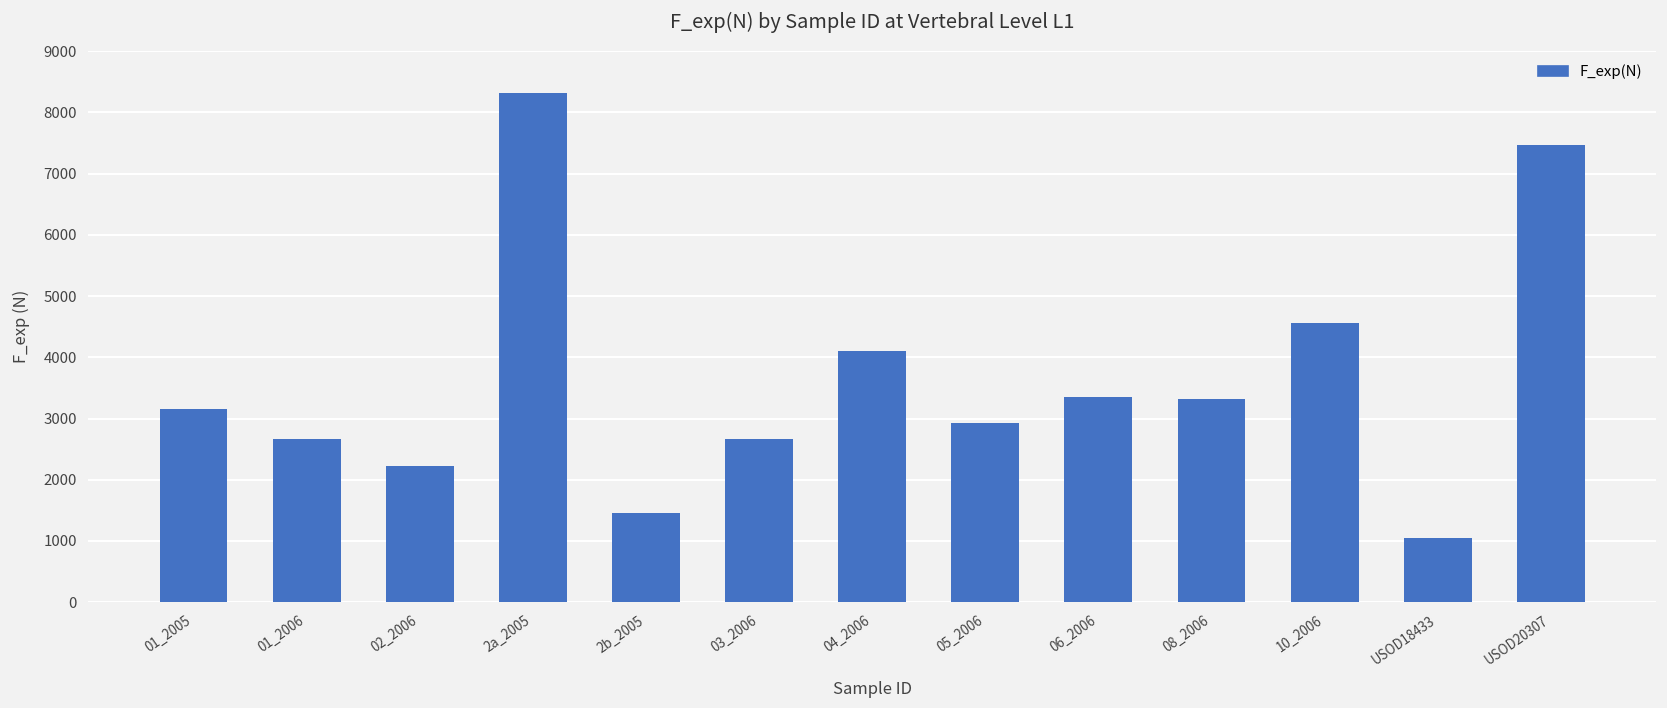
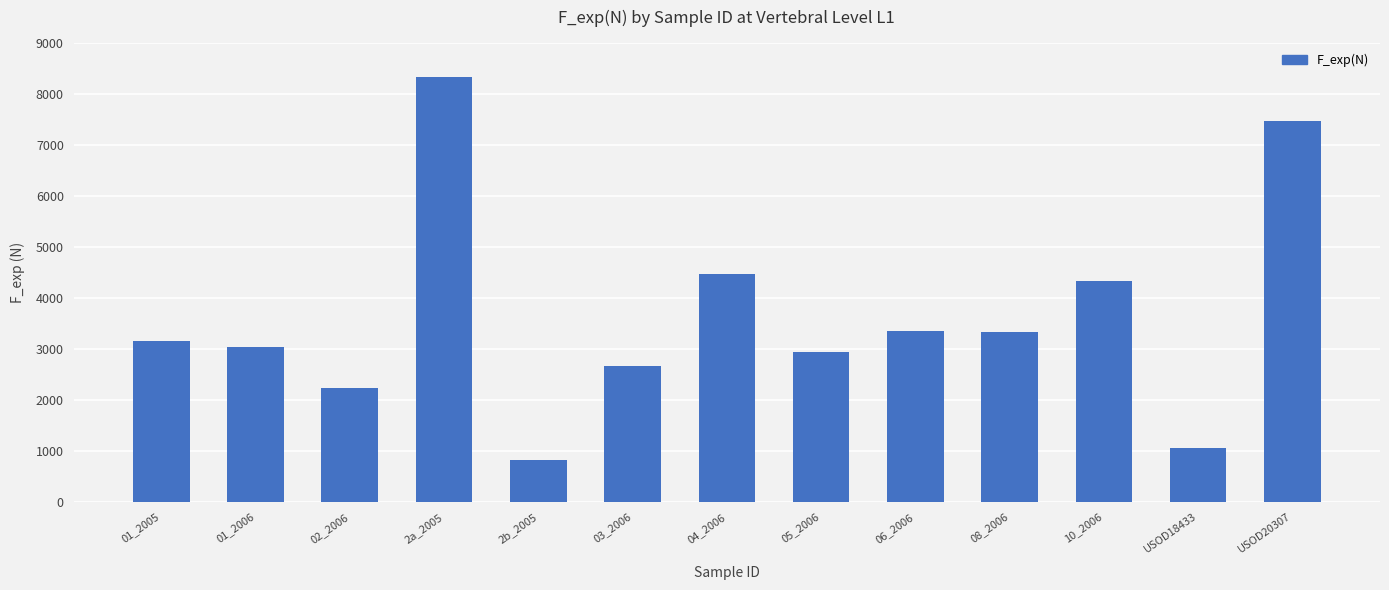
01_2006: 2700 -> 3000
2b_2005: 1500 -> 800
04_2006: 4100 -> 4500
10_2006: 4600 -> 4300
